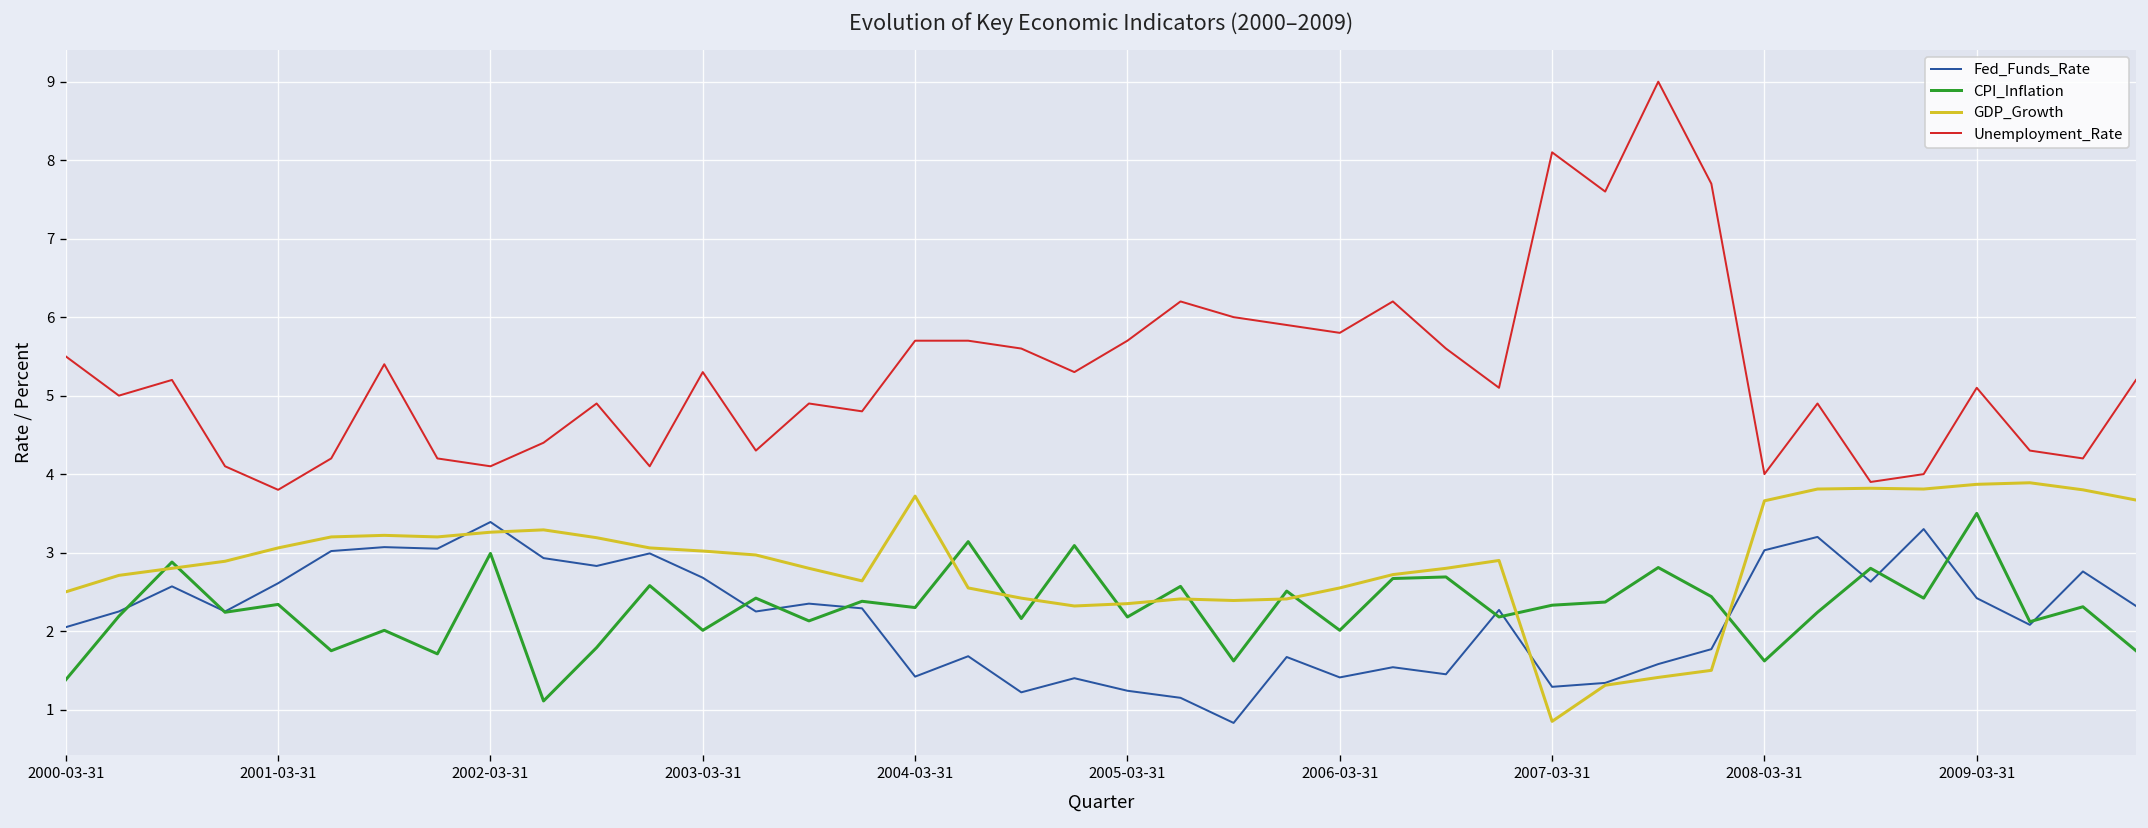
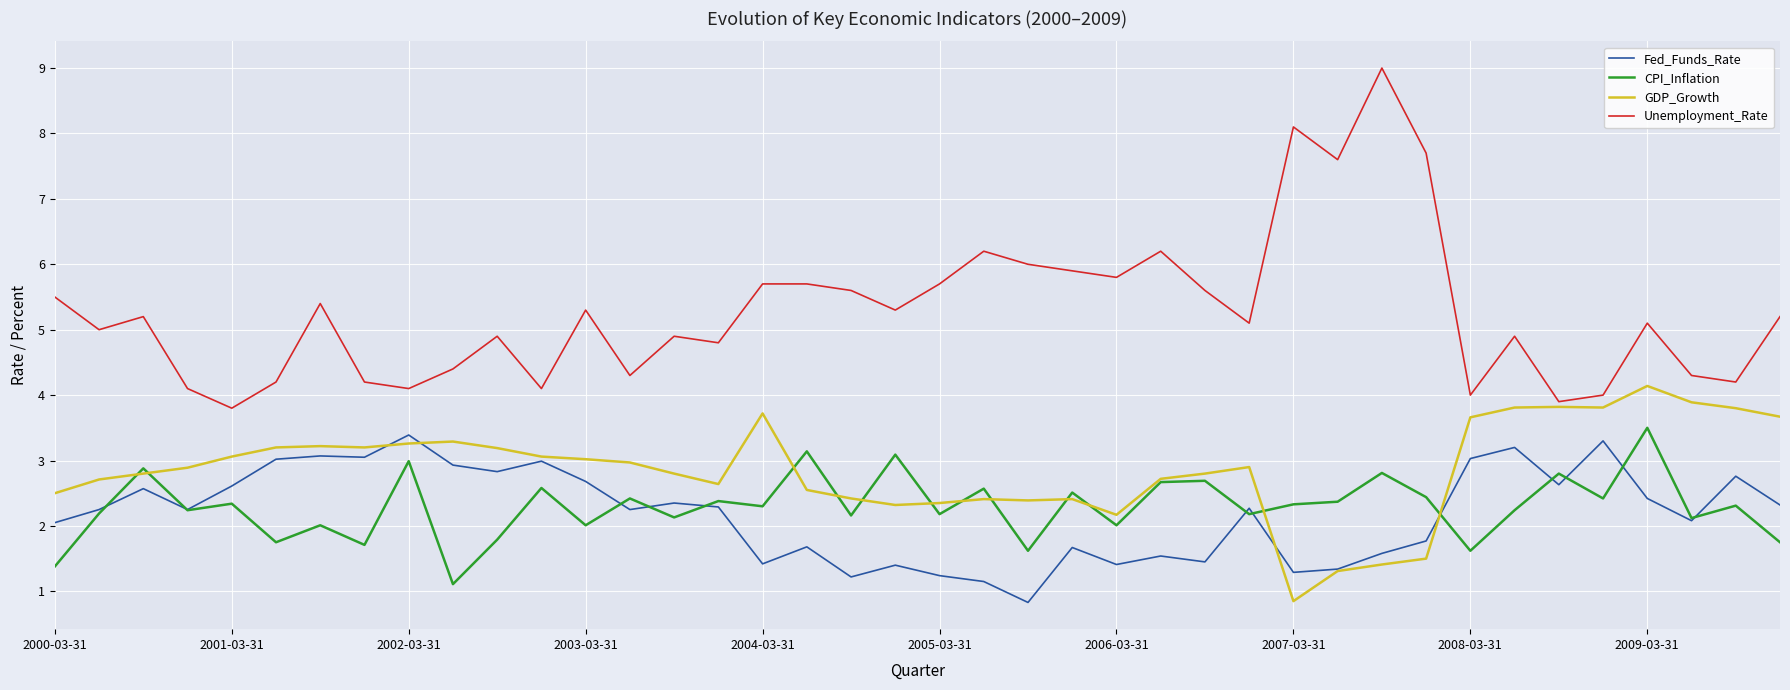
GDP_Growth, 2006-03-31: 2.6 -> 2.2
GDP_Growth, 2009-03-31: 3.9 -> 4.1
